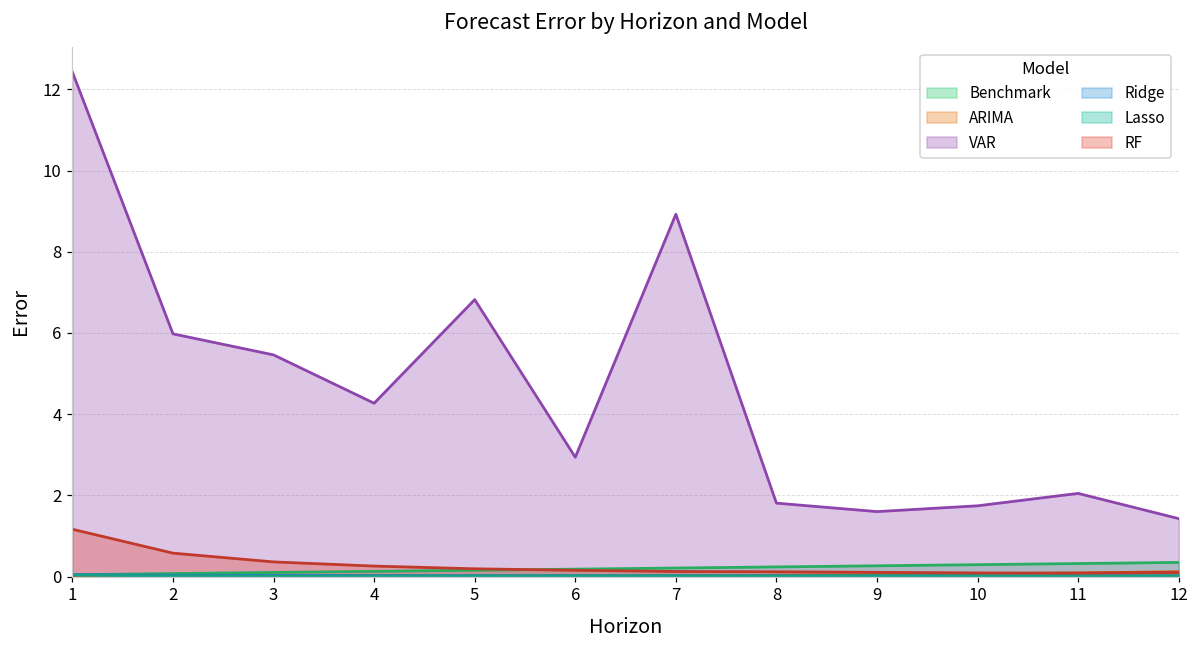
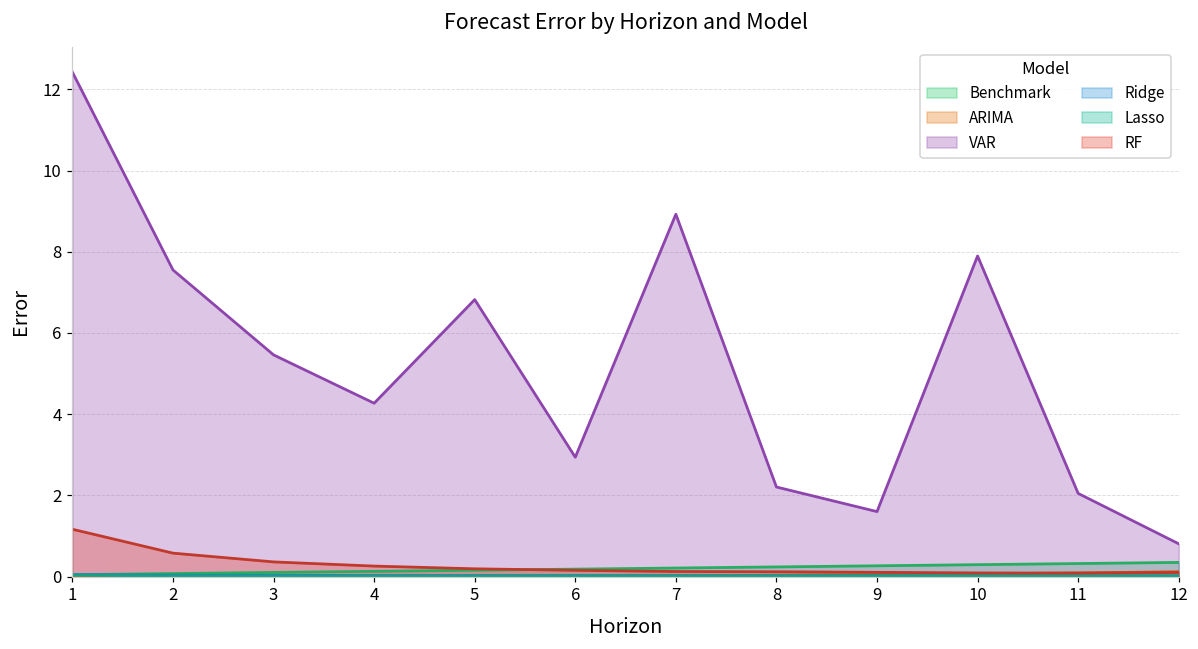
VAR, 2: 6.0 -> 7.6
VAR, 8: 1.8 -> 2.2
VAR, 10: 1.7 -> 7.9
VAR, 12: 1.4 -> 0.8
